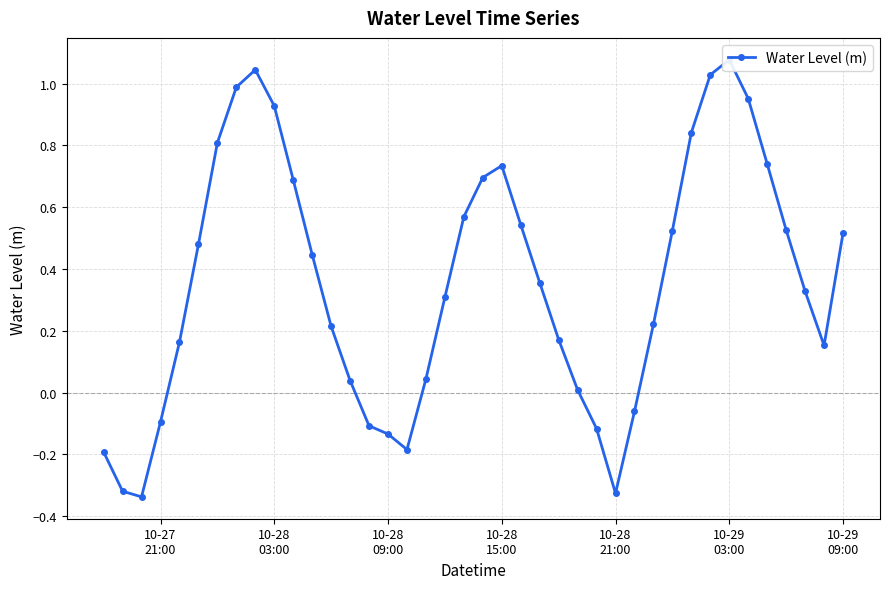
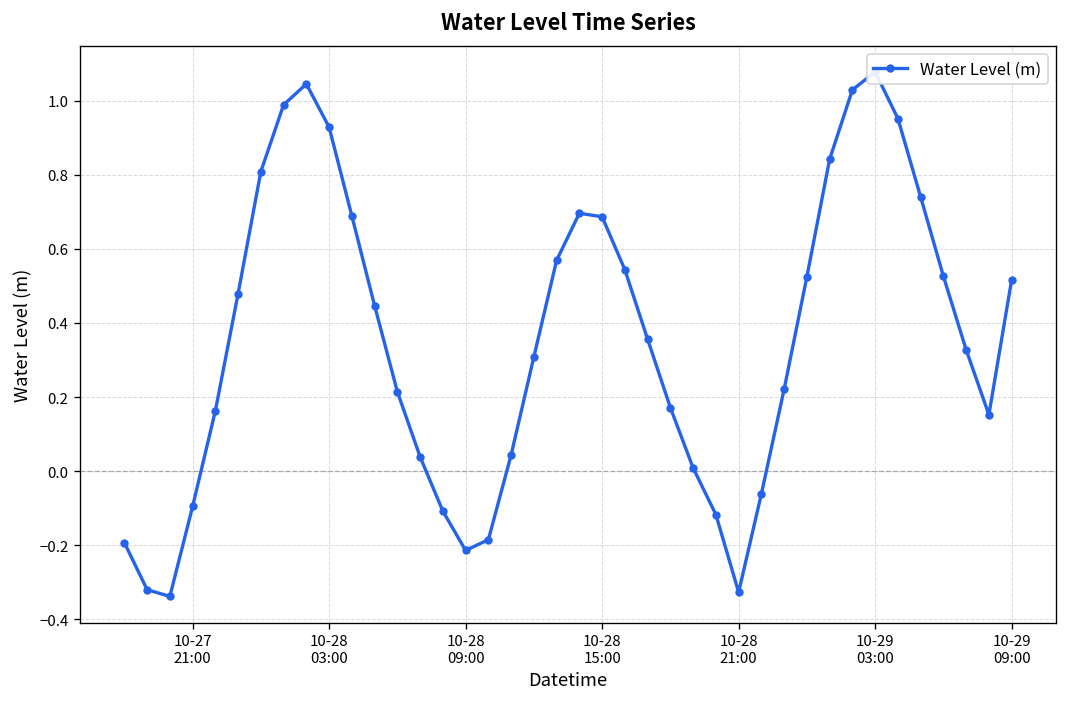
10-28 09:00: -0.13 -> -0.21
10-28 15:00: 0.73 -> 0.69
